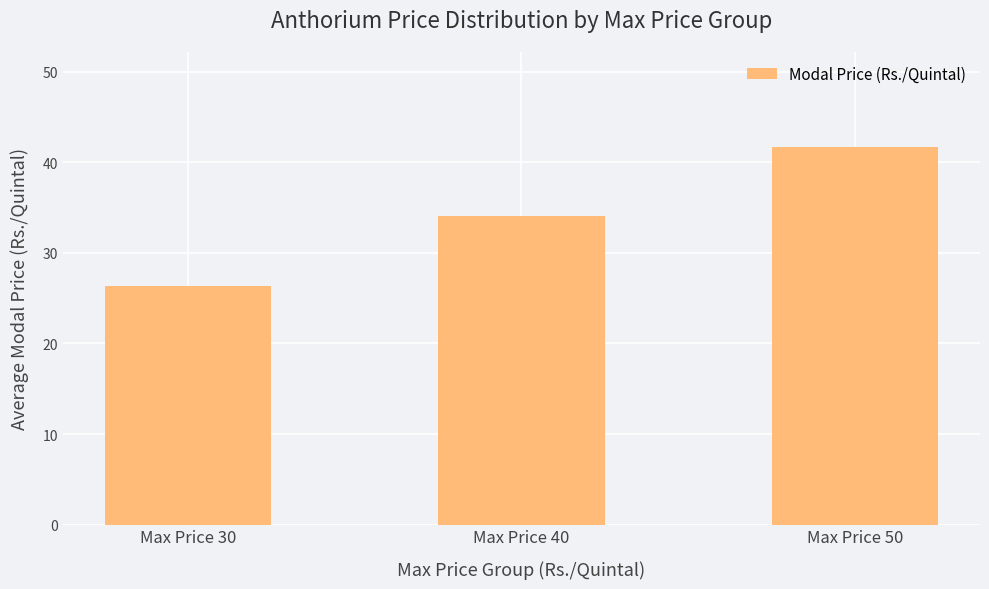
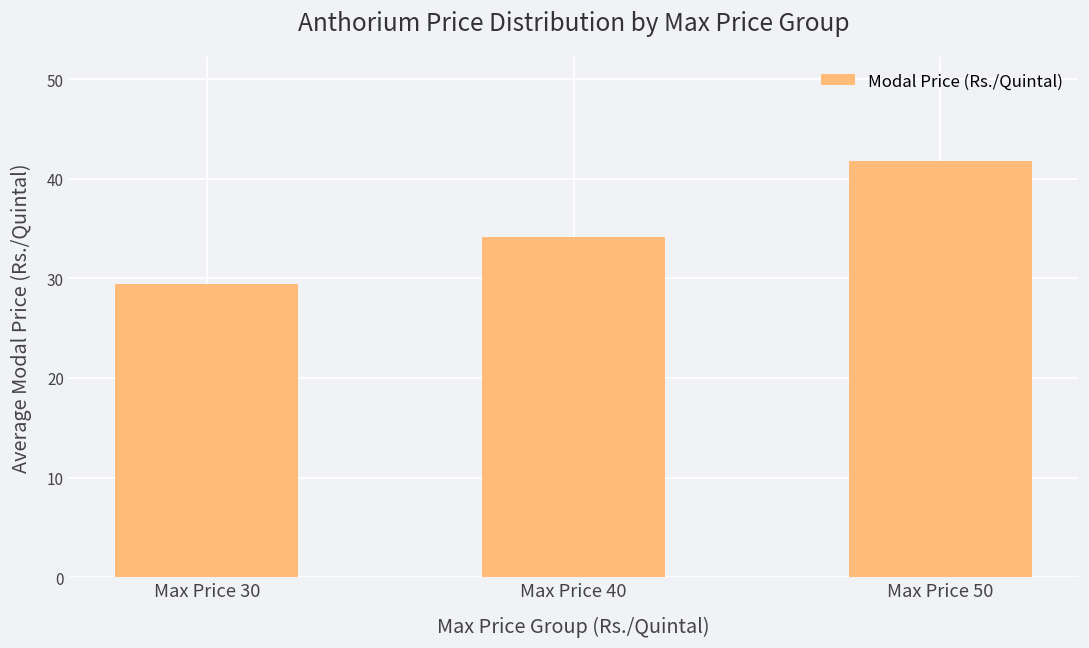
Max Price 30: 26 -> 29
